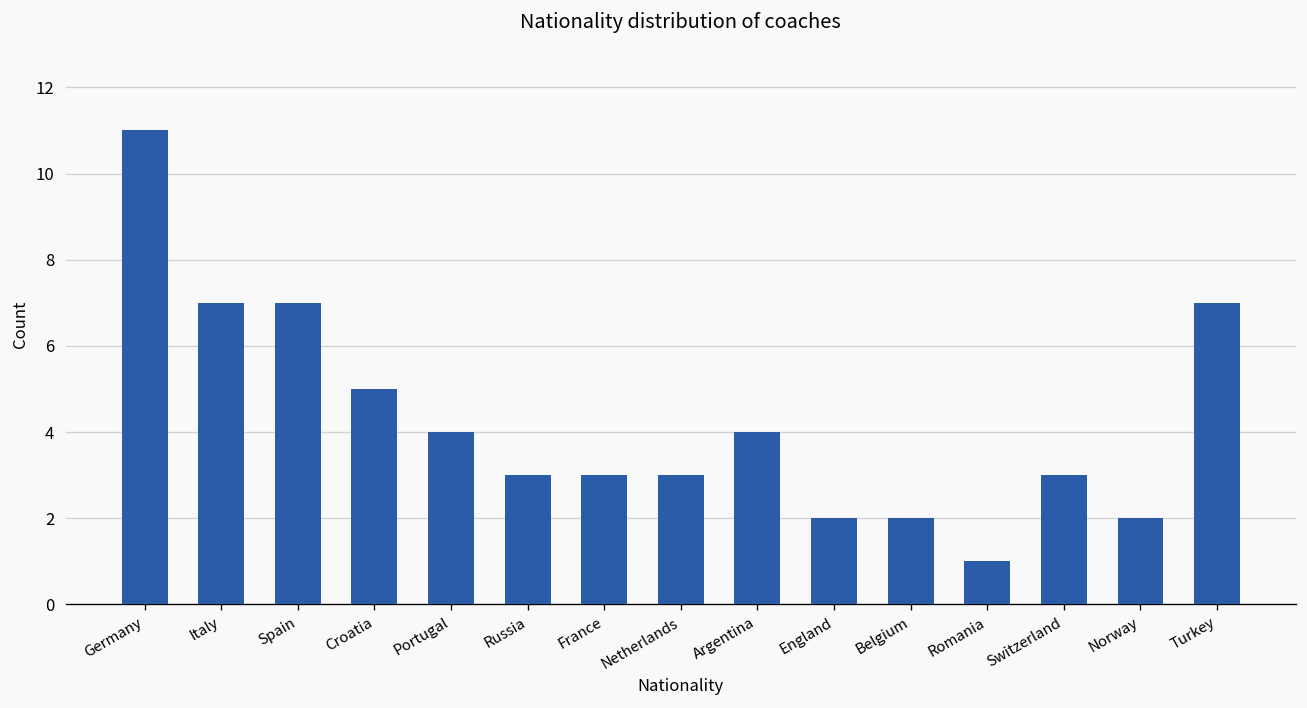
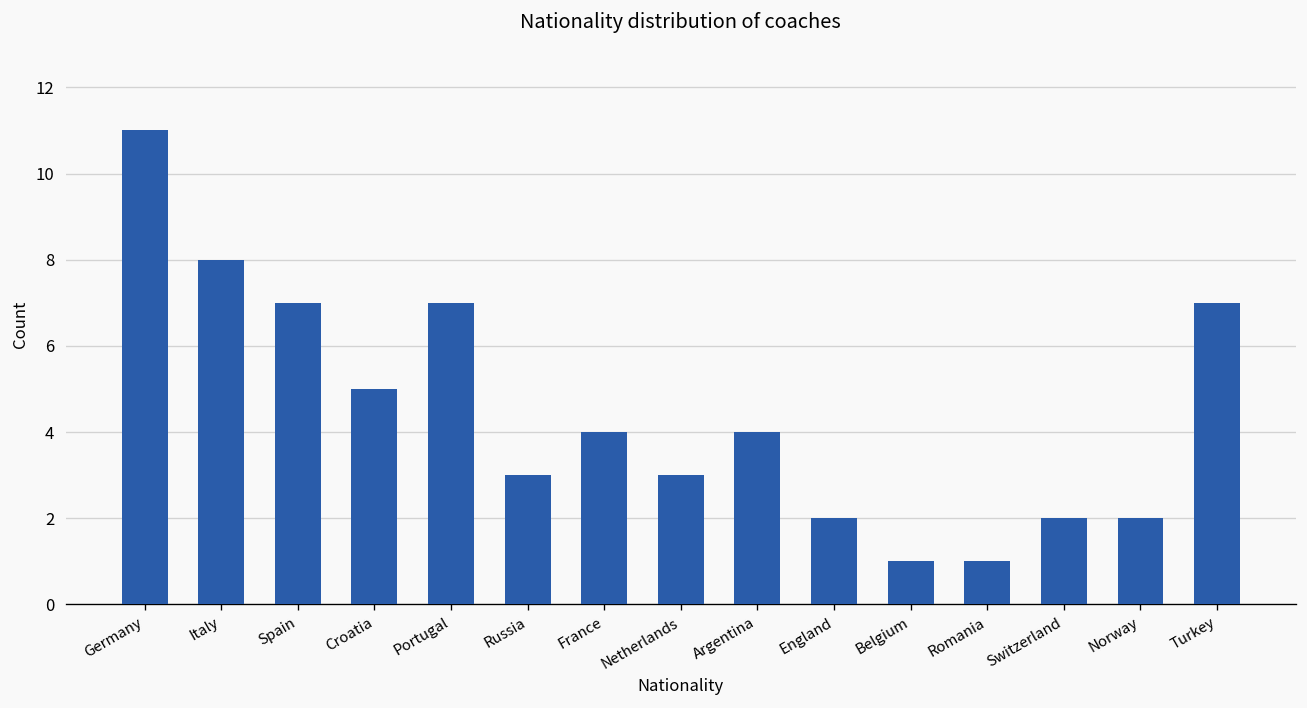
Italy: 7 -> 8
Portugal: 4 -> 7
France: 3 -> 4
Belgium: 2 -> 1
Switzerland: 3 -> 2
